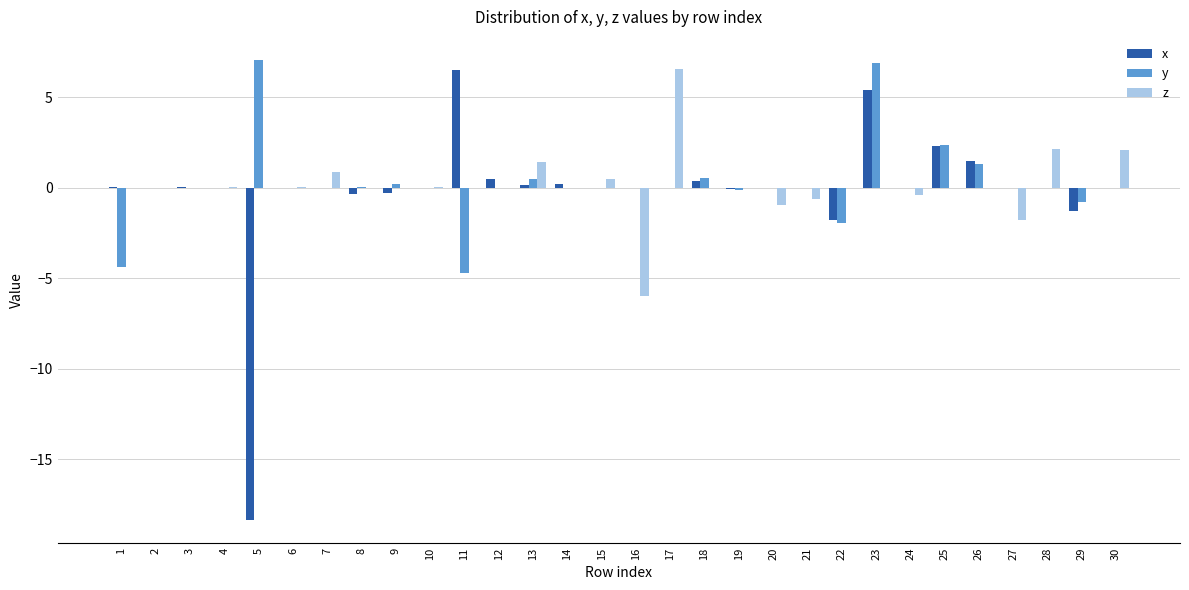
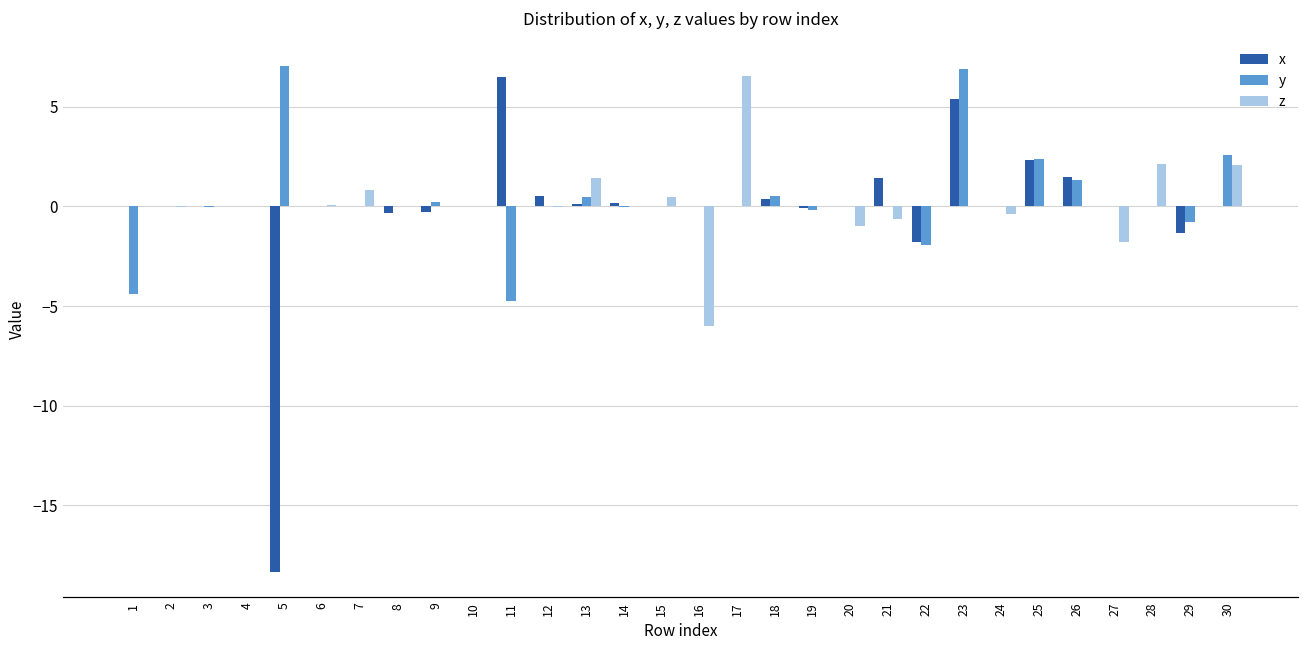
x, 21: 0.0 -> 1.4
y, 30: 0.0 -> 2.6
